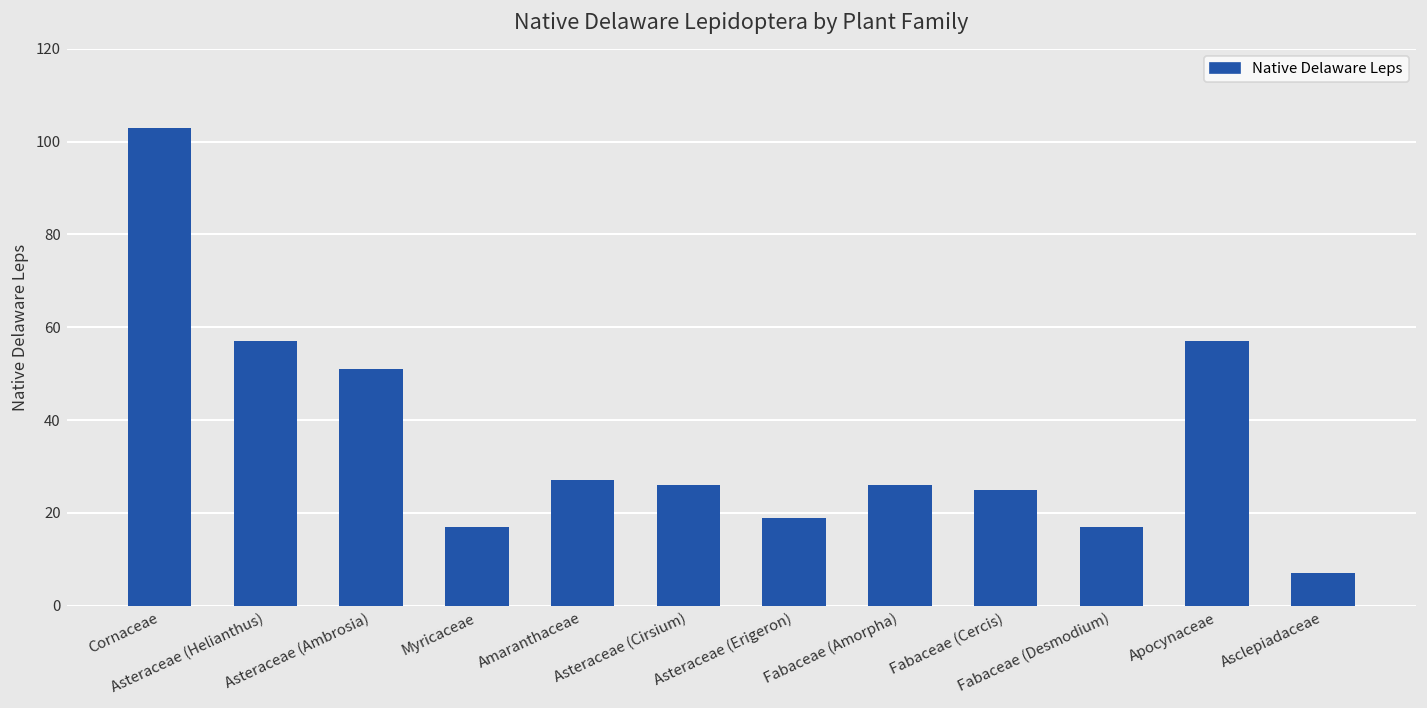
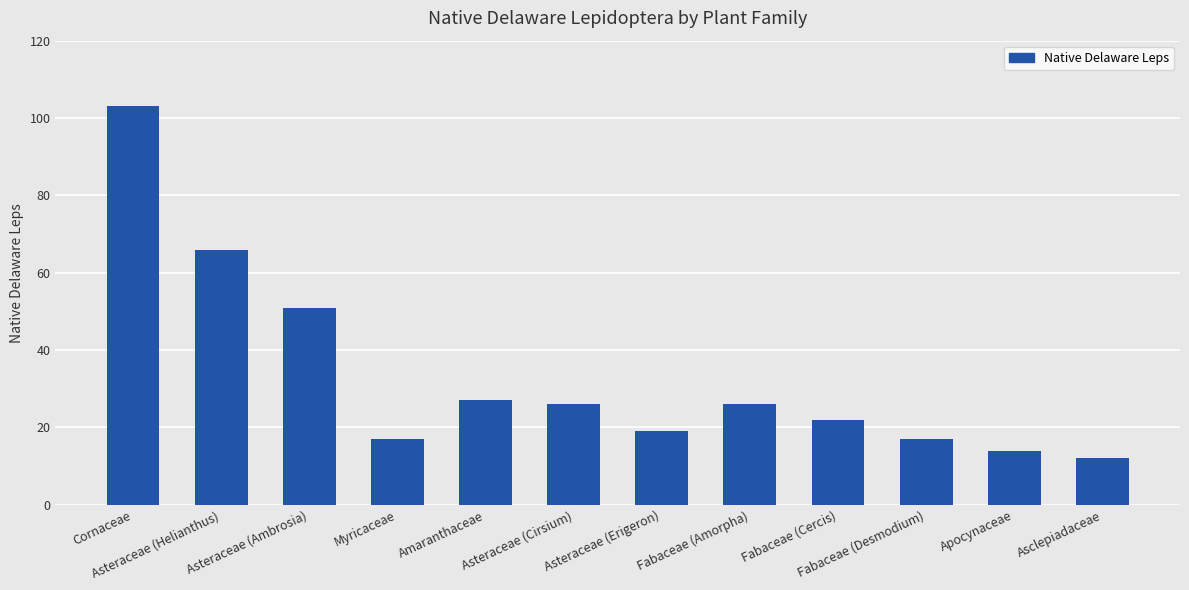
Asteraceae (Helianthus): 57 -> 66
Fabaceae (Cercis): 25 -> 22
Apocynaceae: 57 -> 14
Asclepiadaceae: 7 -> 12
